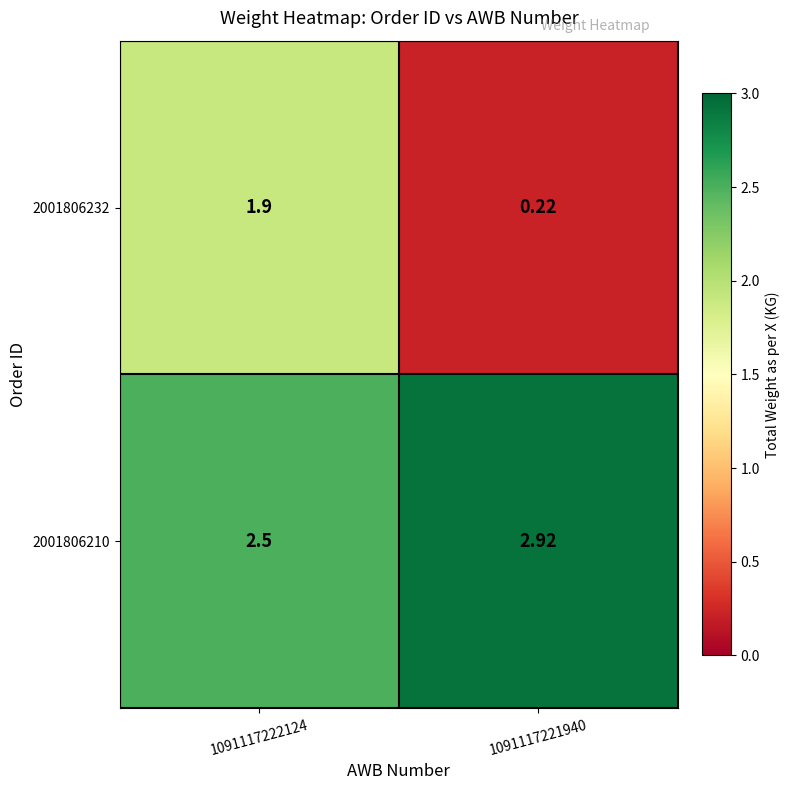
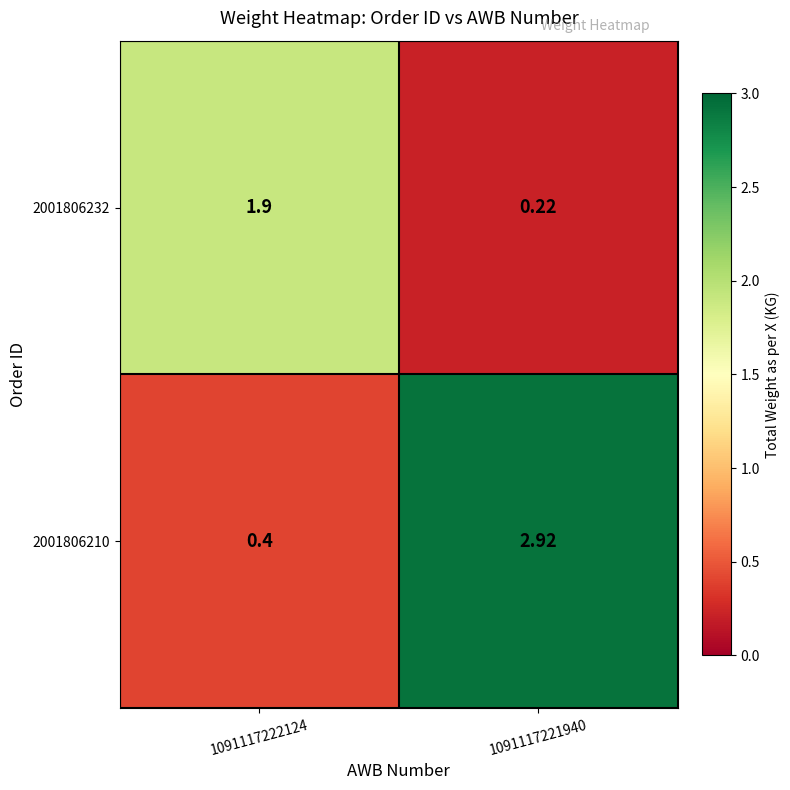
2001806210, 1091117222124: 2.5 -> 0.4
